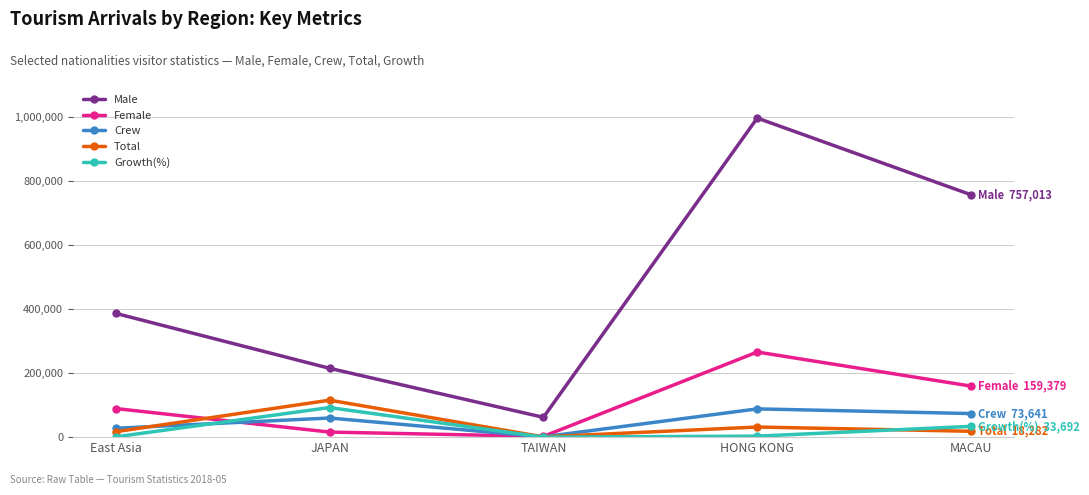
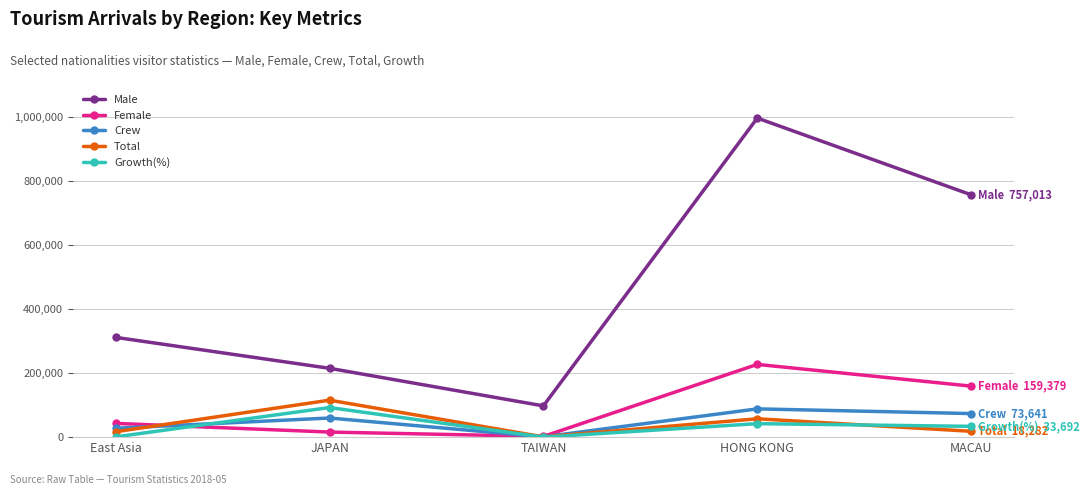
Male, East Asia: 390,000 -> 310,000
Female, East Asia: 90,000 -> 40,000
Male, TAIWAN: 60,000 -> 100,000
Female, HONG KONG: 270,000 -> 230,000
Total, HONG KONG: 30,000 -> 60,000
Growth(%), HONG KONG: 0 -> 40,000
